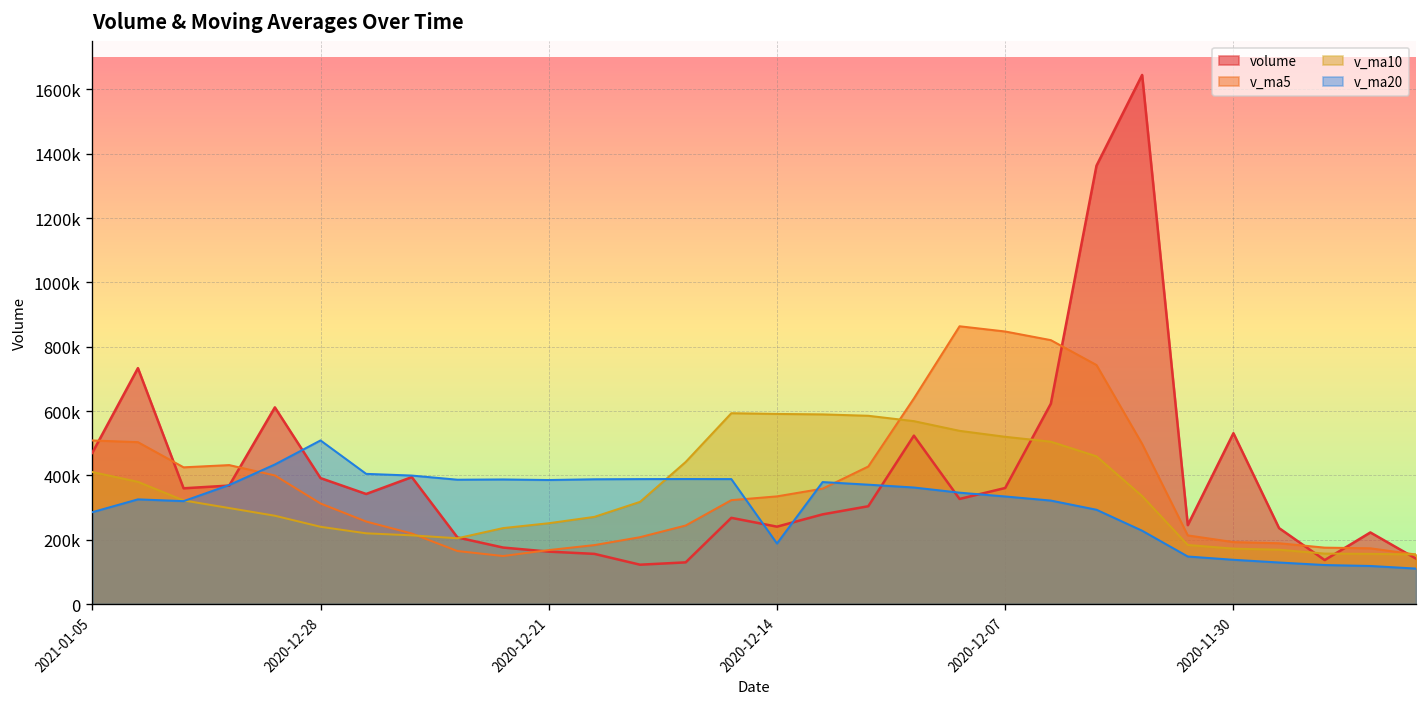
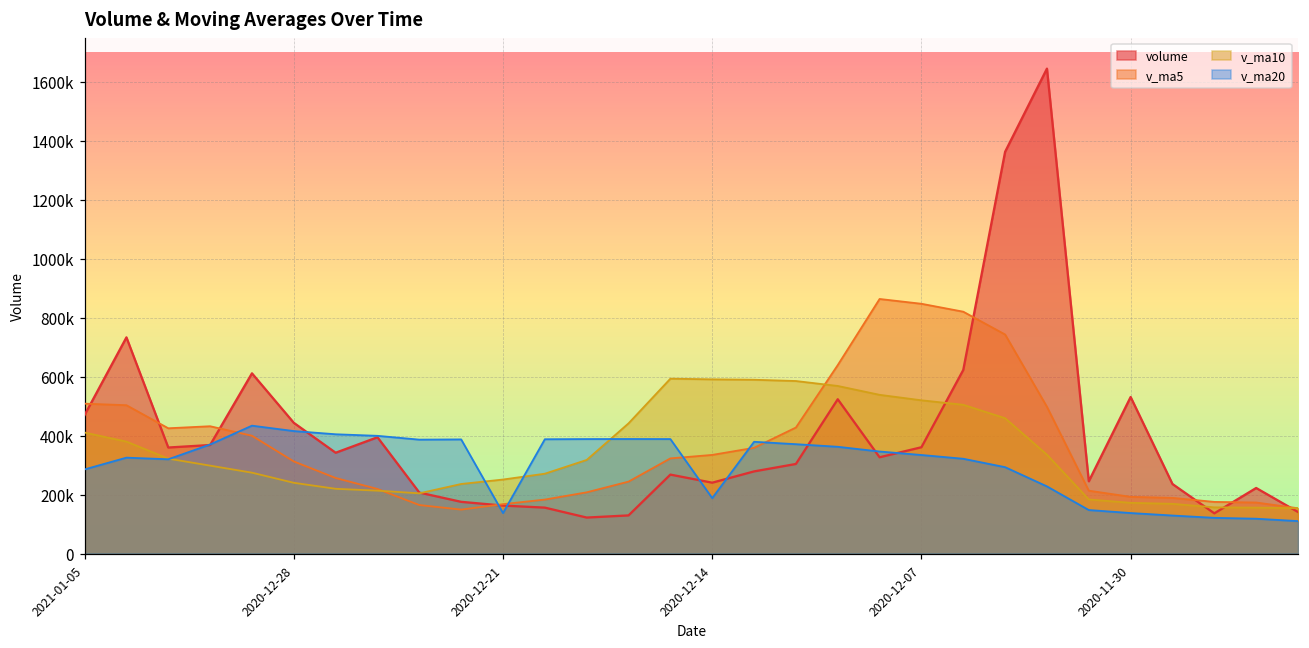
volume, 2020-12-28: 390000 -> 440000
v_ma20, 2020-12-28: 510000 -> 420000
v_ma20, 2020-12-21: 390000 -> 140000
